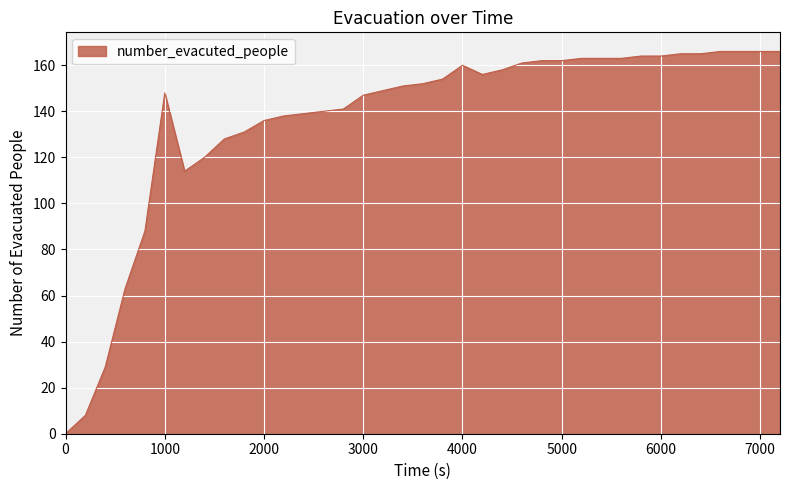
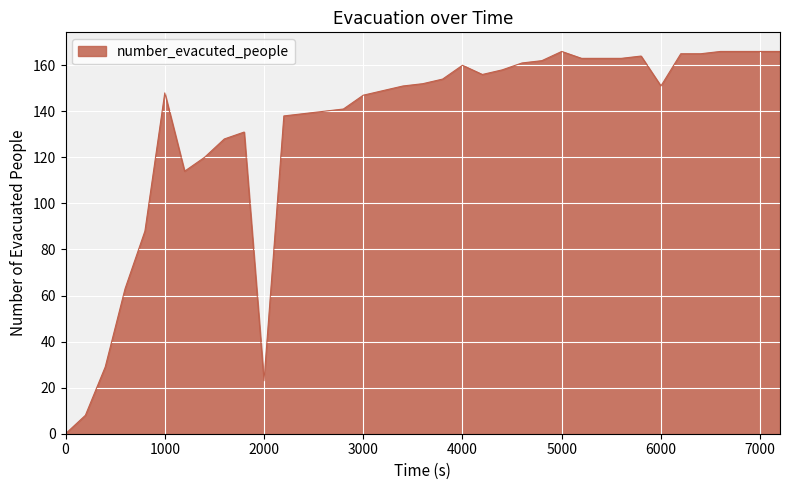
2000: 136 -> 23
5000: 162 -> 166
6000: 164 -> 151
